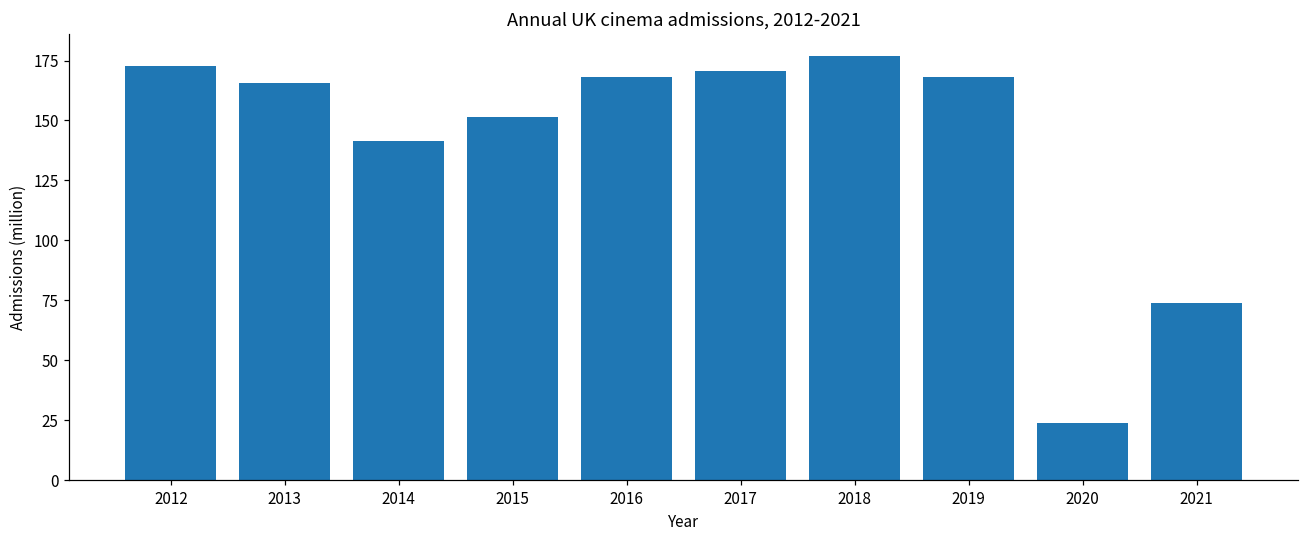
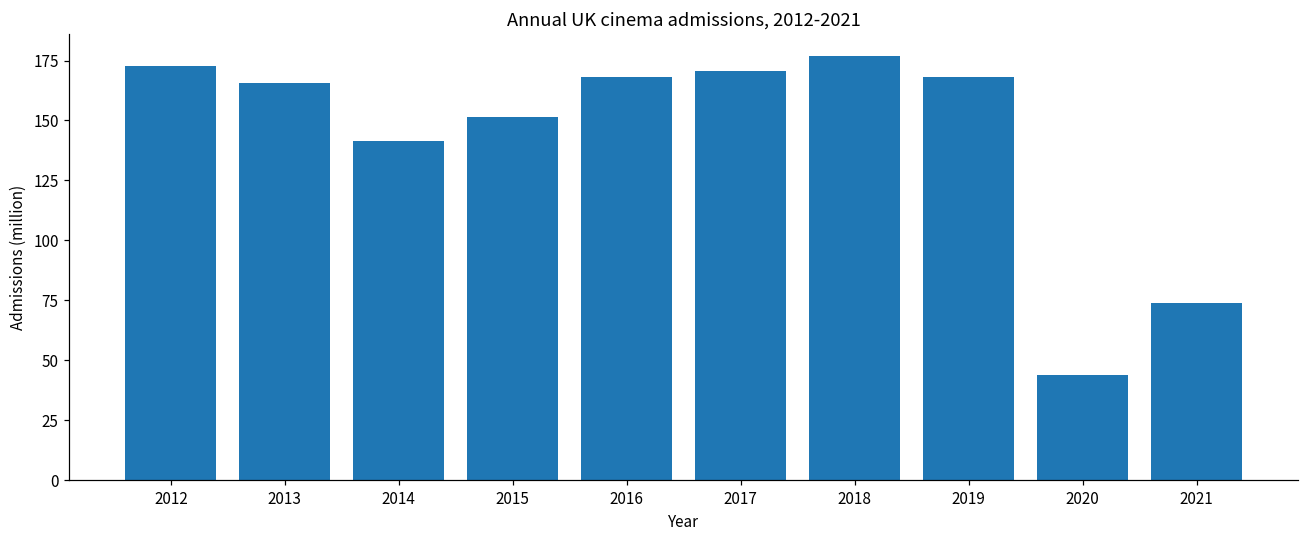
2020: 24 -> 44
